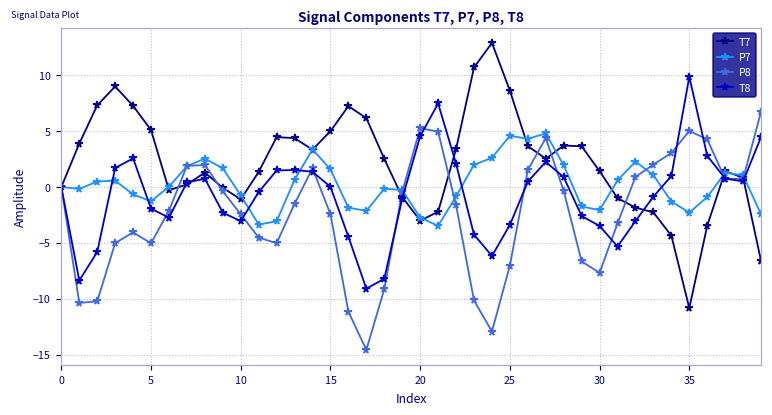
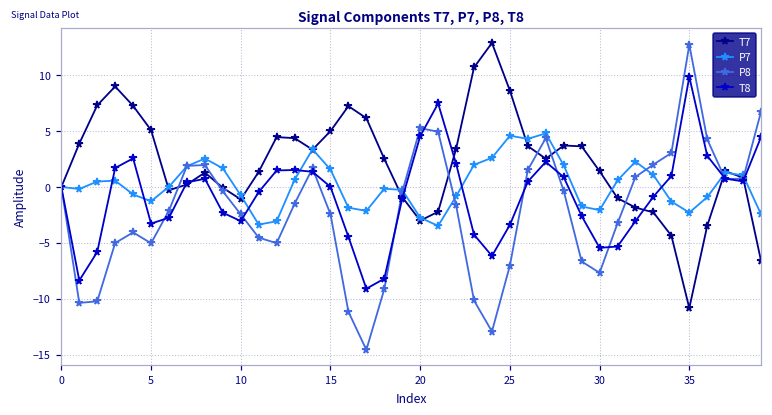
T8, 5: -1.9 -> -3.3
T8, 30: -3.5 -> -5.4
P8, 35: 5.0 -> 12.7
